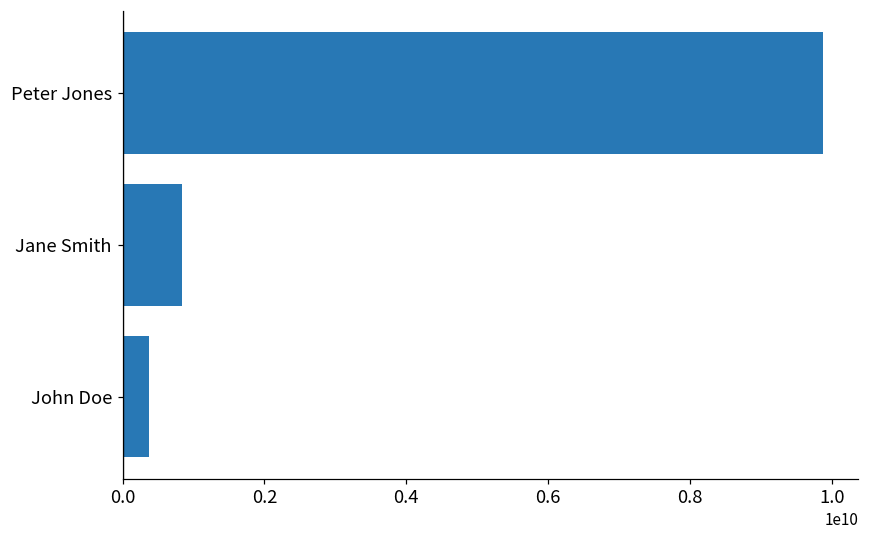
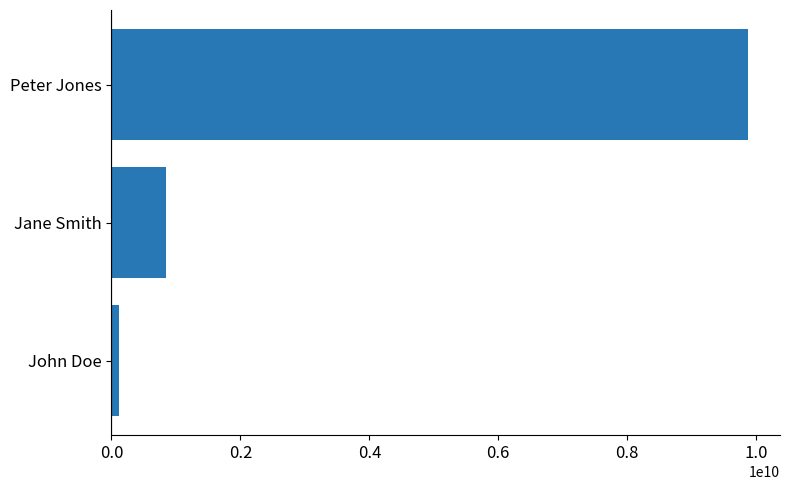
John Doe: 400000000 -> 100000000
